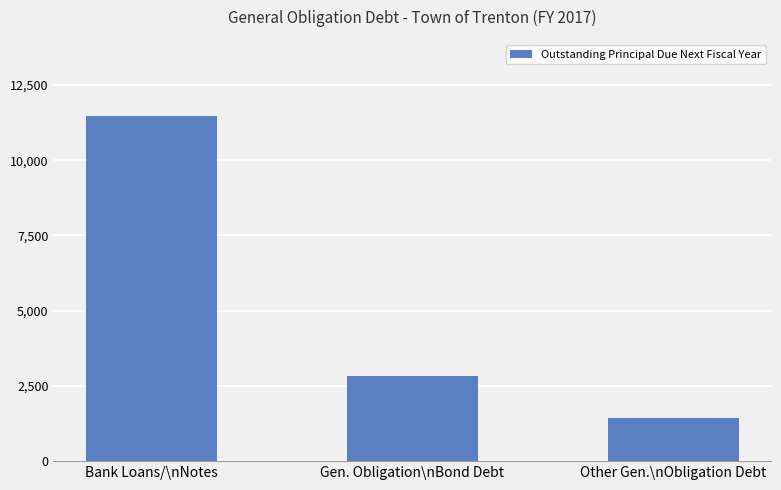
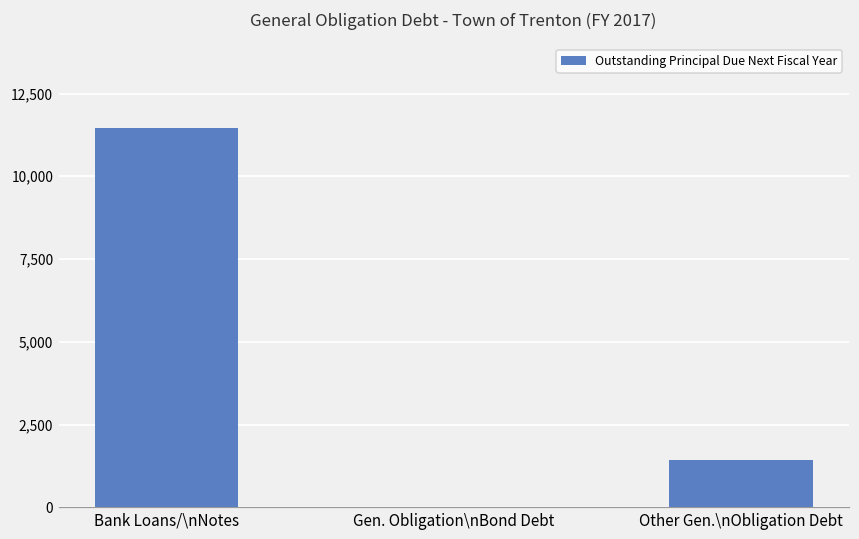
Gen. Obligation\nBond Debt: 2,800 -> 0
